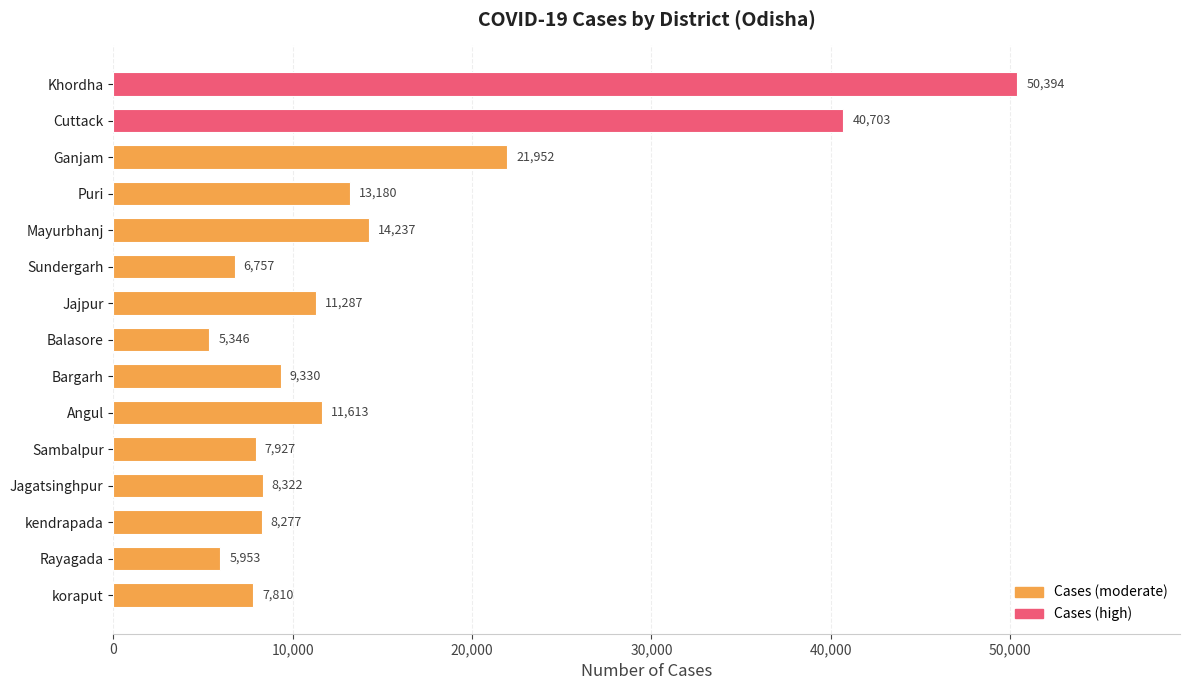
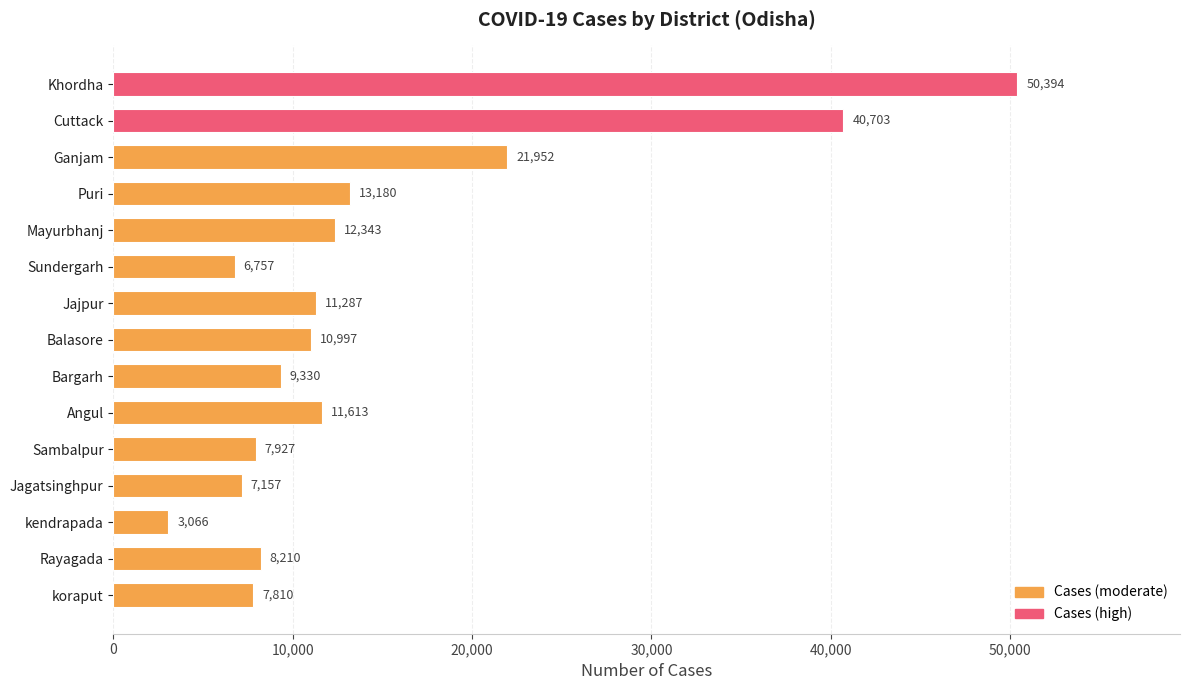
Mayurbhanj: 14,237 -> 12,343
Balasore: 5,346 -> 10,997
Jagatsinghpur: 8,322 -> 7,157
kendrapada: 8,277 -> 3,066
Rayagada: 5,953 -> 8,210
